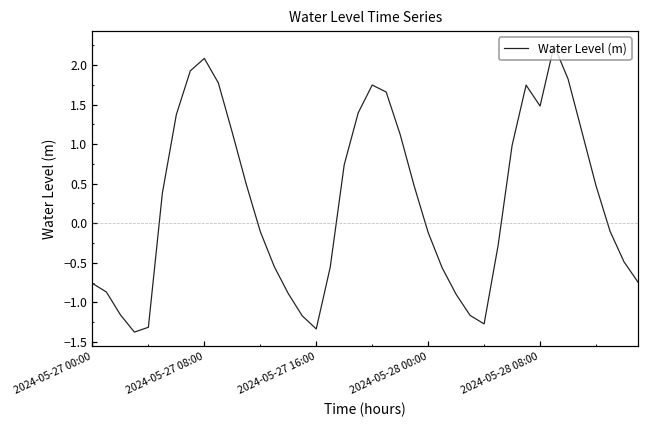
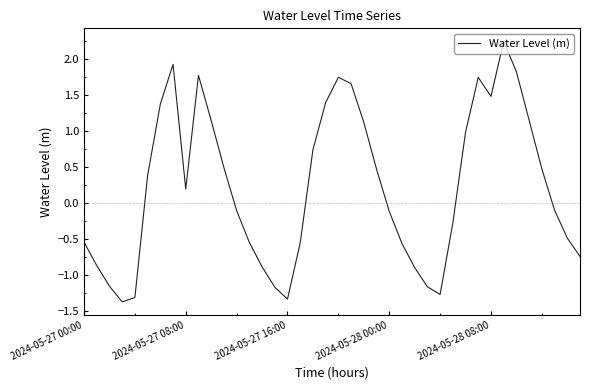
2024-05-27 00:00: -0.8 -> -0.5
2024-05-27 08:00: 2.1 -> 0.2
